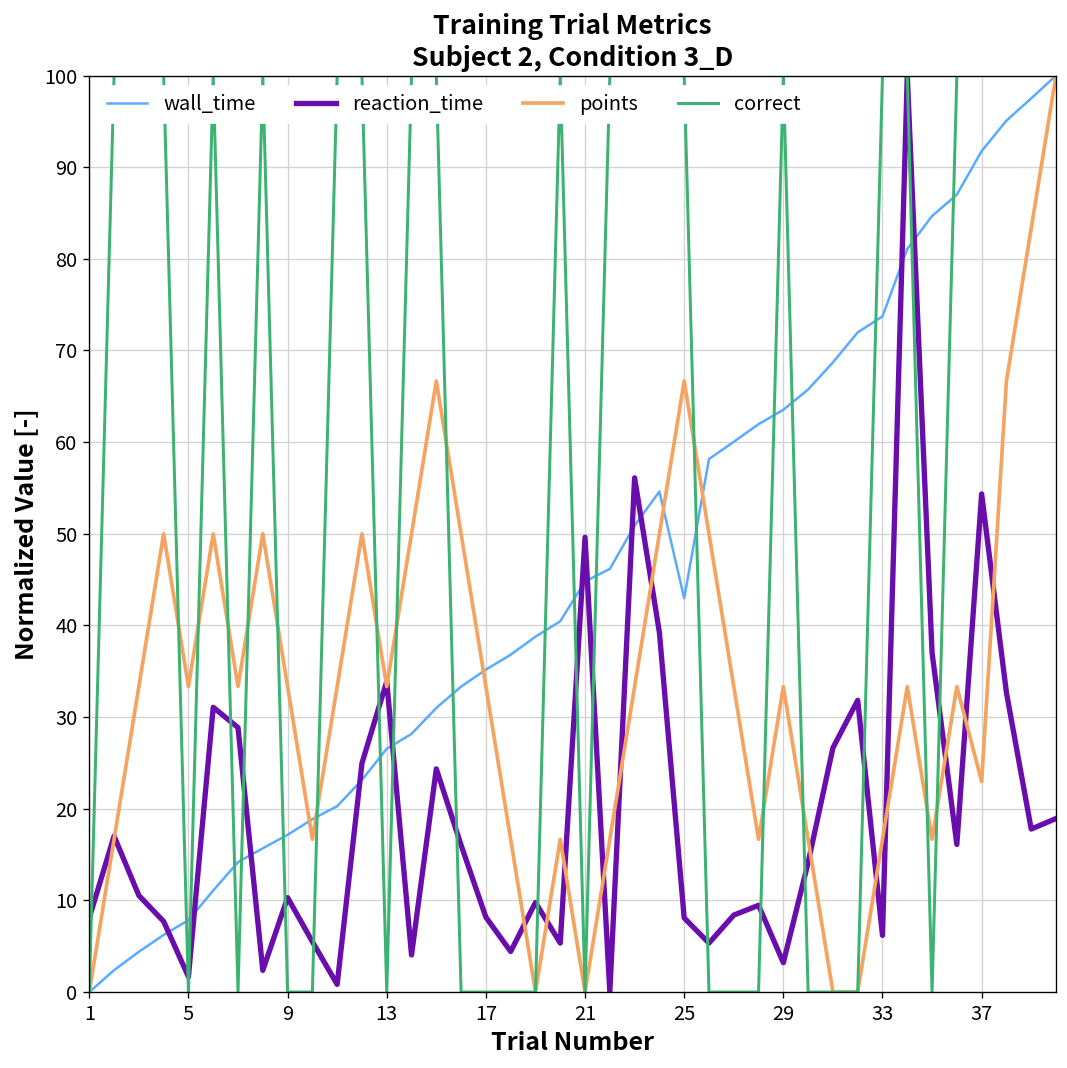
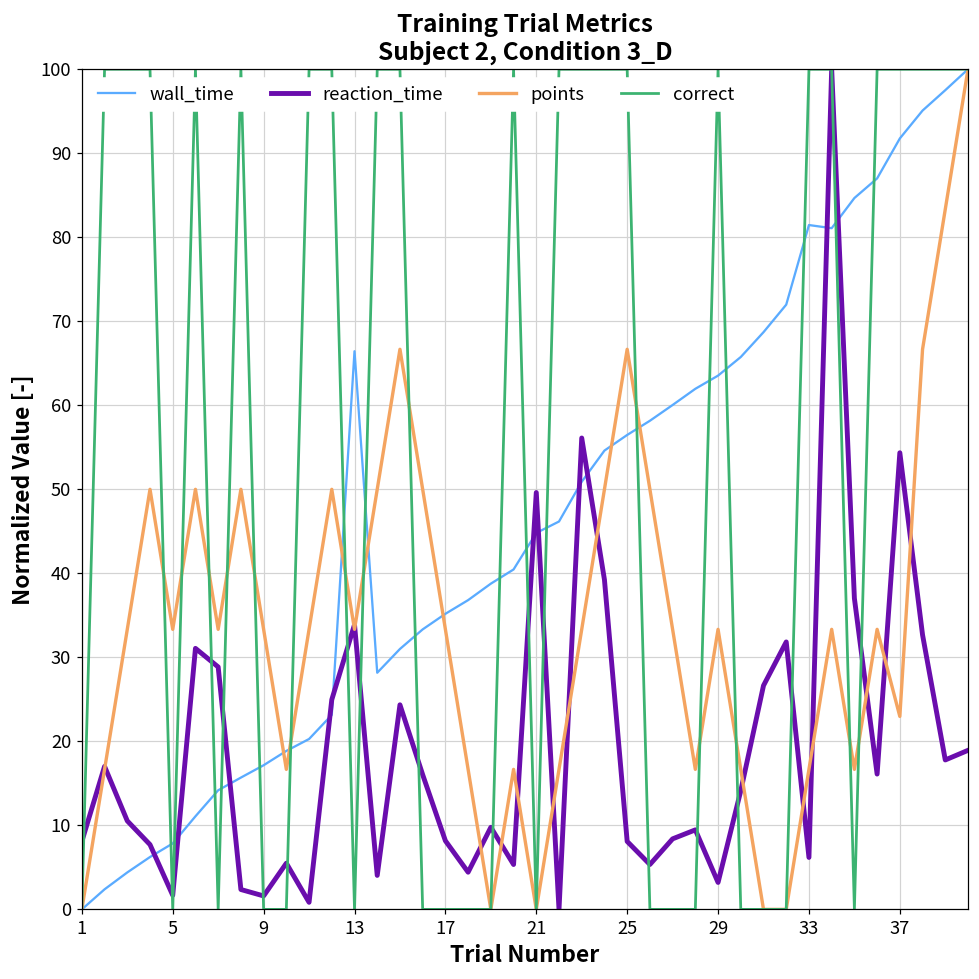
reaction_time, 9: 10 -> 2
wall_time, 13: 27 -> 66
wall_time, 25: 43 -> 56
wall_time, 33: 74 -> 81
